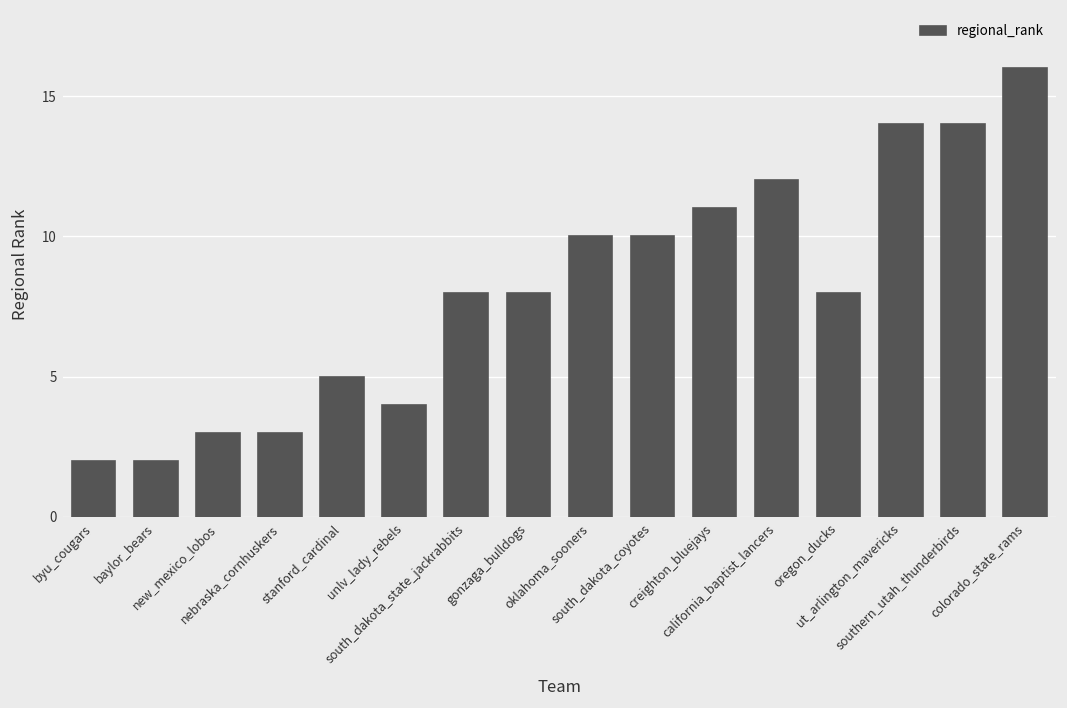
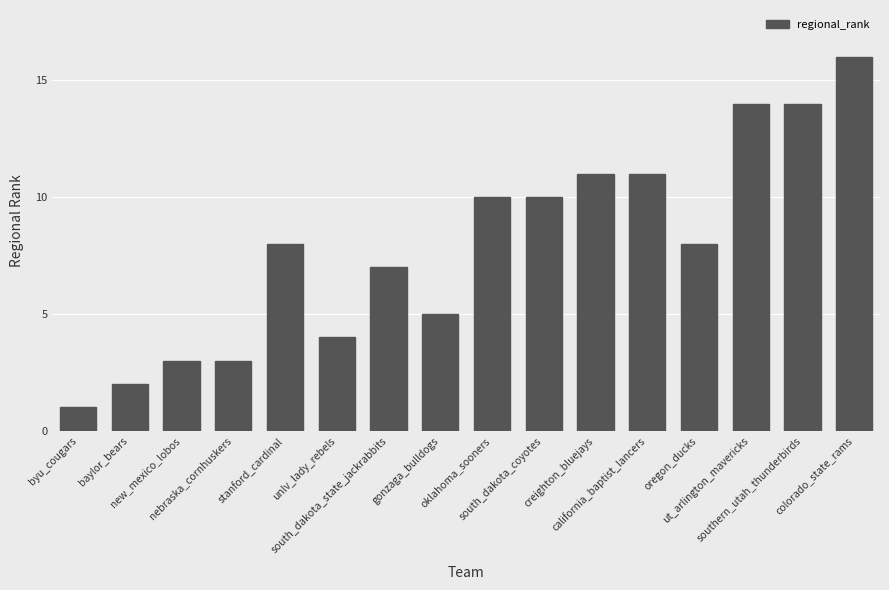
byu_cougars: 2 -> 1
stanford_cardinal: 5 -> 8
south_dakota_state_jackrabbits: 8 -> 7
gonzaga_bulldogs: 8 -> 5
california_baptist_lancers: 12 -> 11
